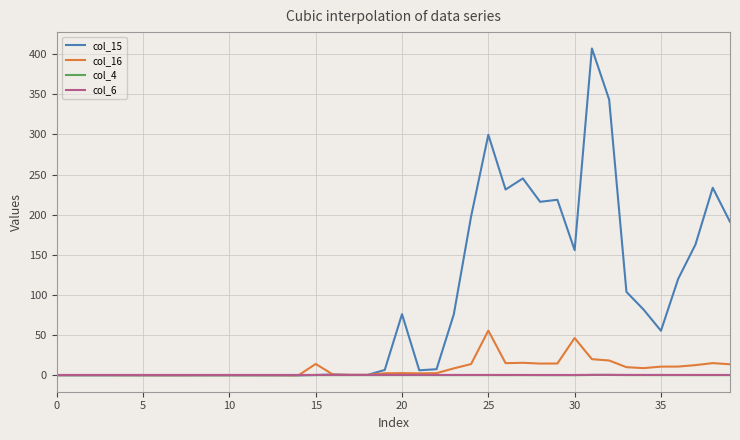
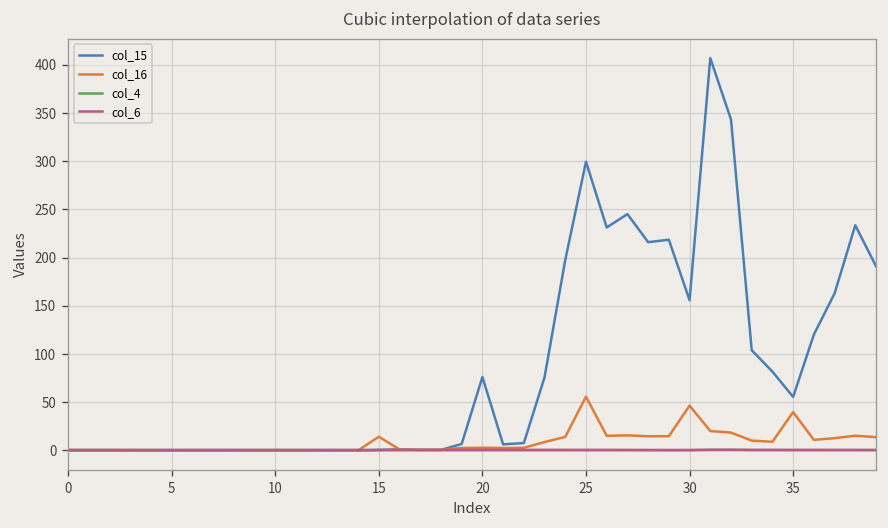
col_16, 35: 10 -> 40
